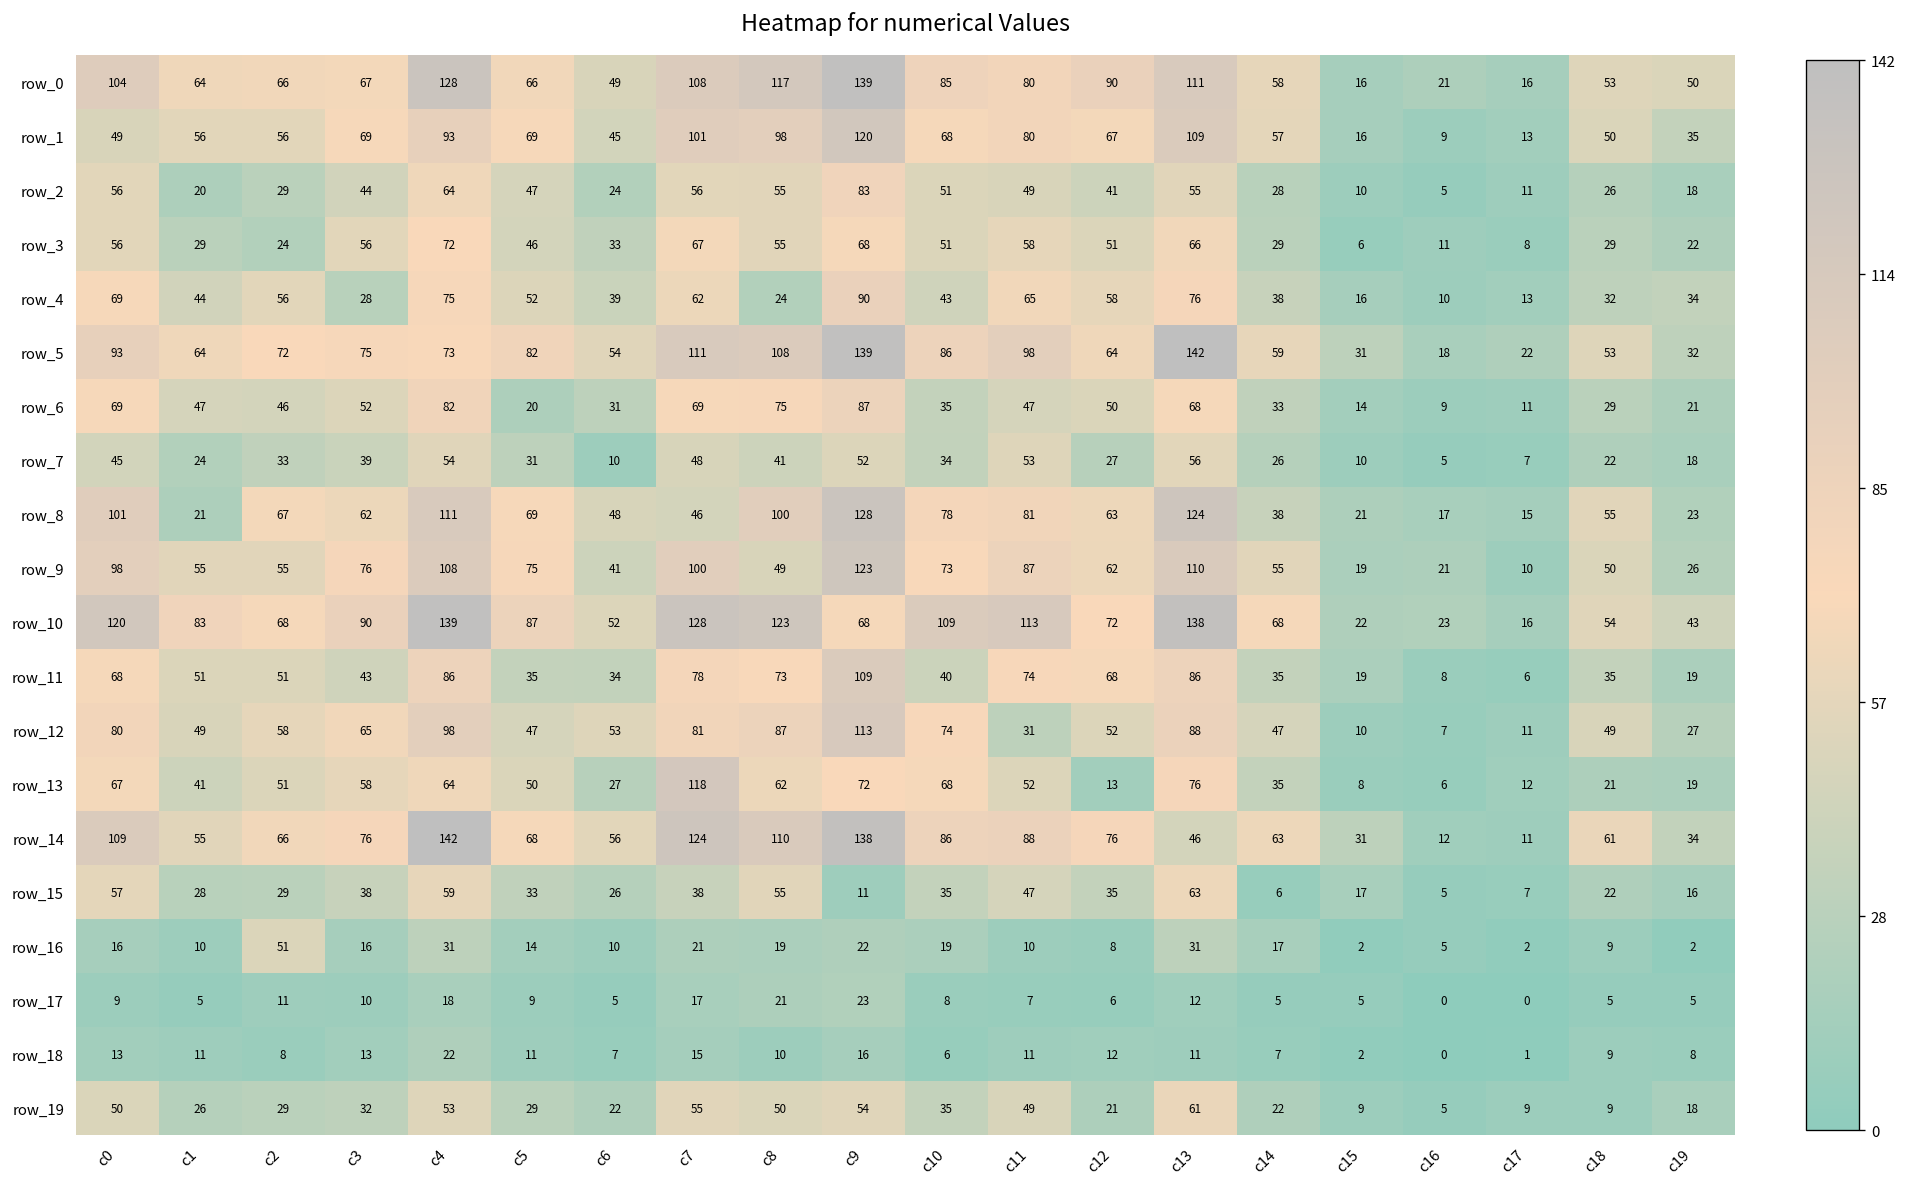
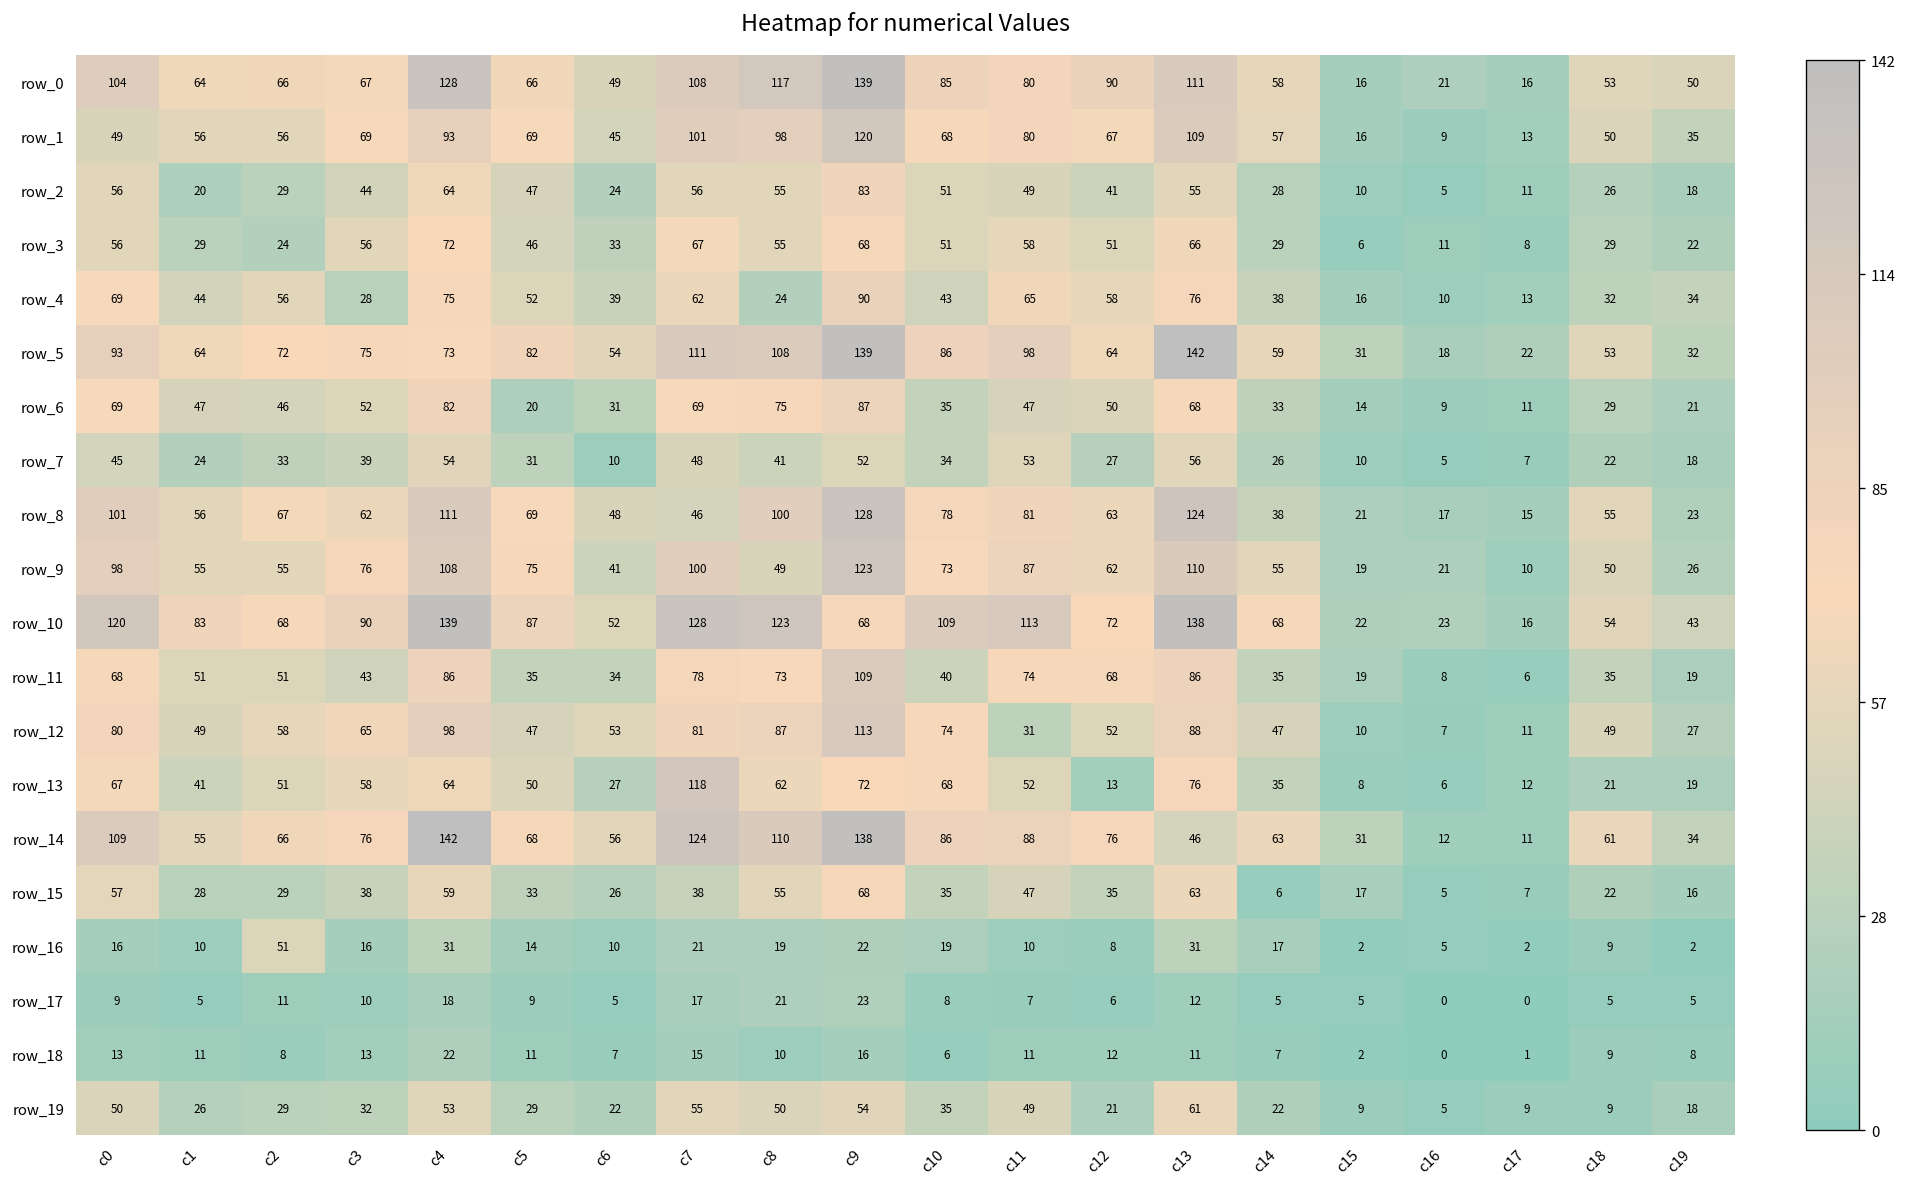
row_8, c1: 21 -> 56
row_15, c9: 11 -> 68
